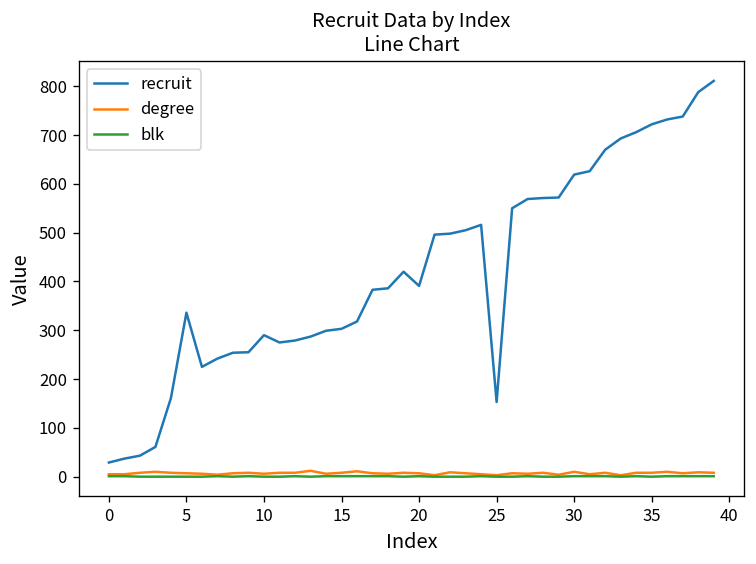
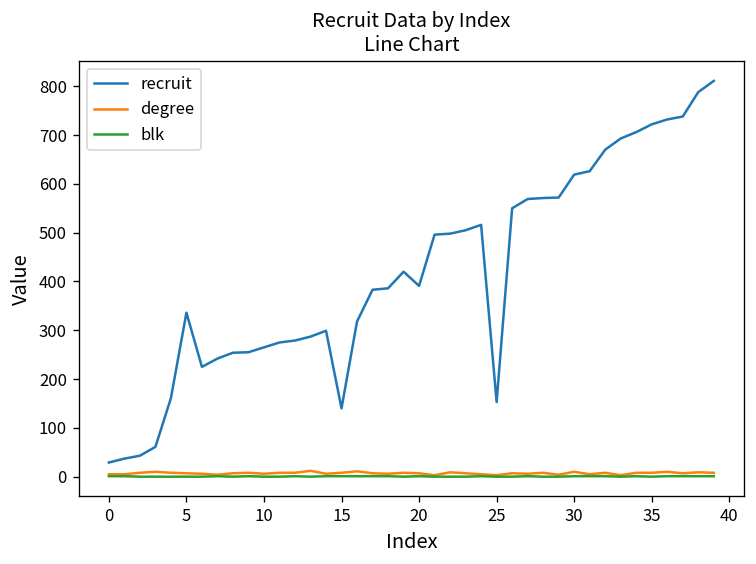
recruit, 10: 290 -> 270
recruit, 15: 300 -> 140
